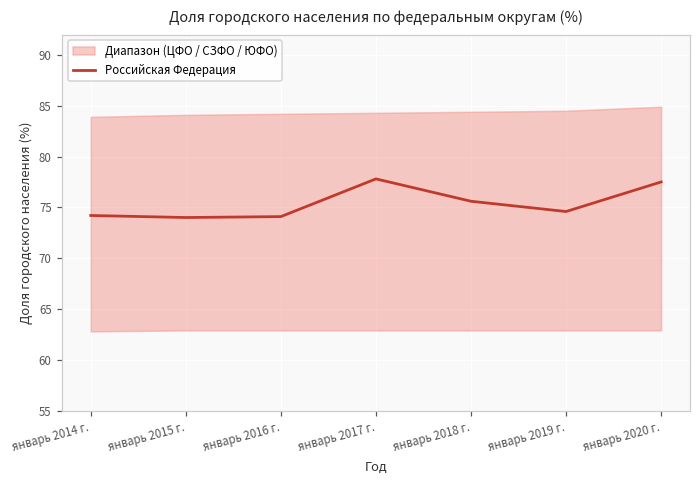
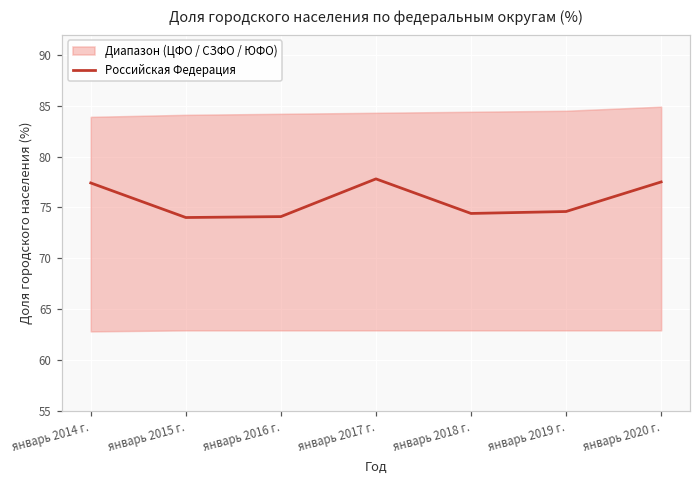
Российская Федерация, январь 2014 г.: 74 -> 77
Российская Федерация, январь 2018 г.: 76 -> 74
